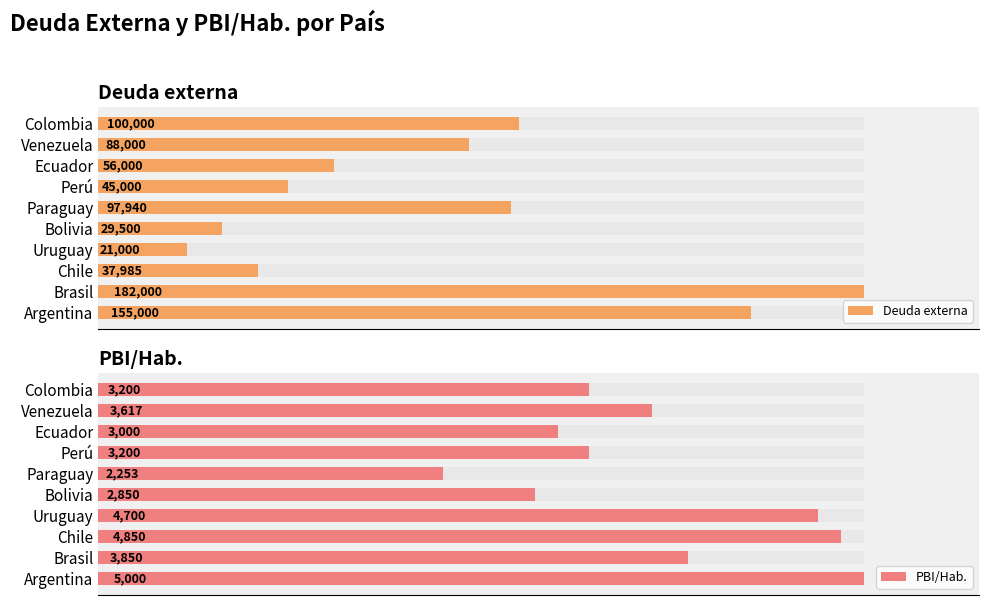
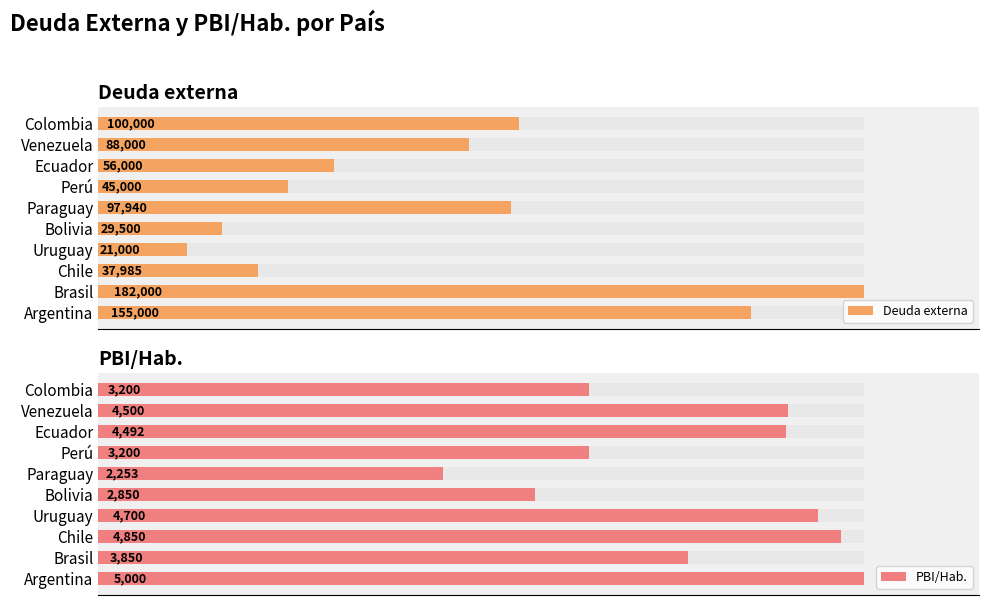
PBI/Hab., PBI/Hab., Venezuela: 3,617 -> 4,500
PBI/Hab., PBI/Hab., Ecuador: 3,000 -> 4,492
